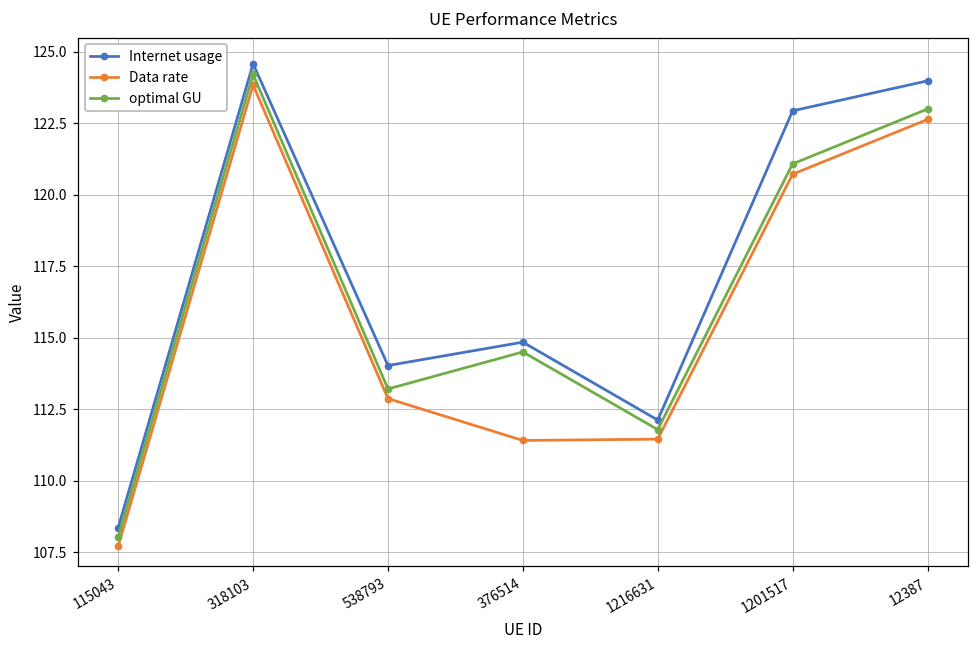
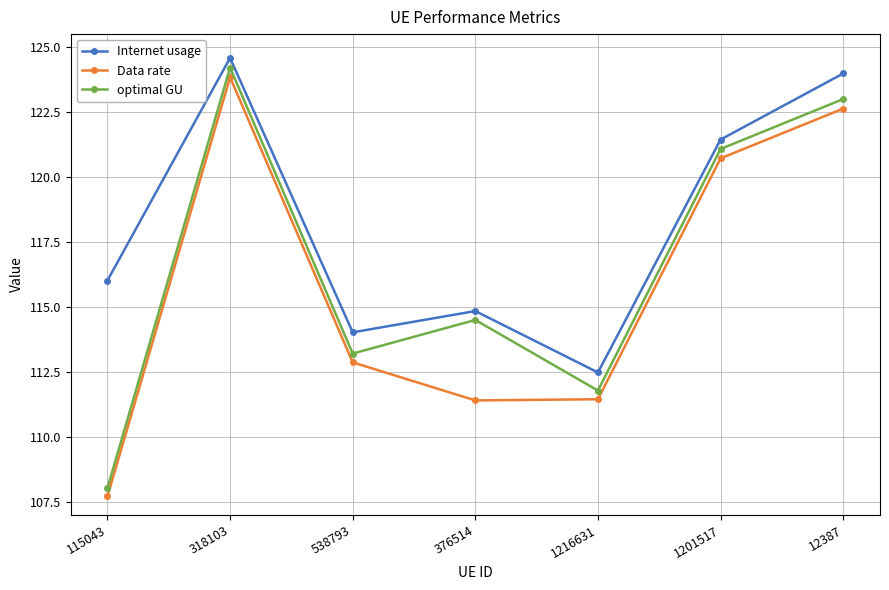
Internet usage, 115043: 108.4 -> 116.0
Internet usage, 1216631: 112.1 -> 112.5
Internet usage, 1201517: 122.9 -> 121.4
